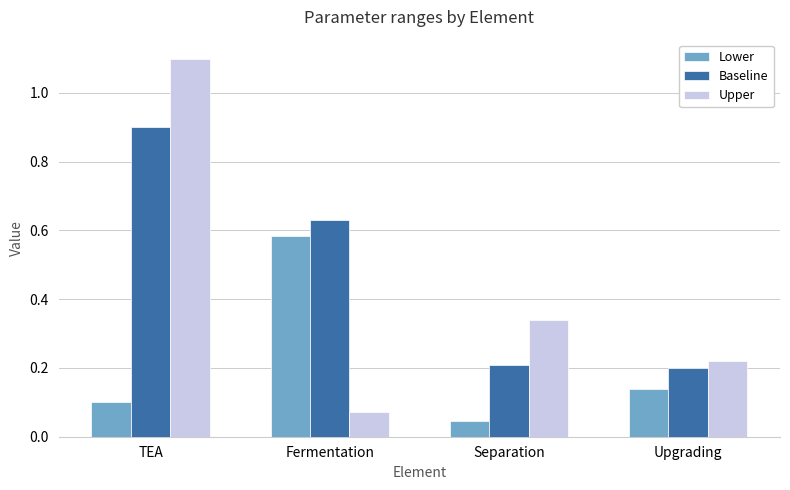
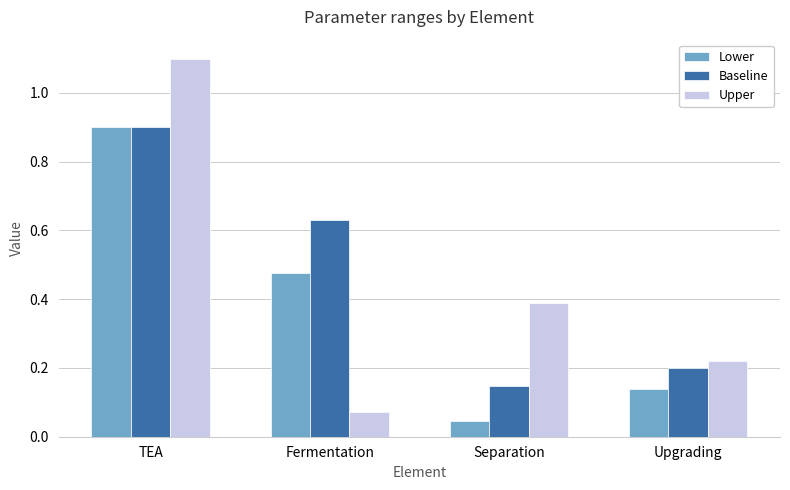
Lower, TEA: 0.1 -> 0.9
Lower, Fermentation: 0.58 -> 0.48
Baseline, Separation: 0.21 -> 0.15
Upper, Separation: 0.34 -> 0.39
